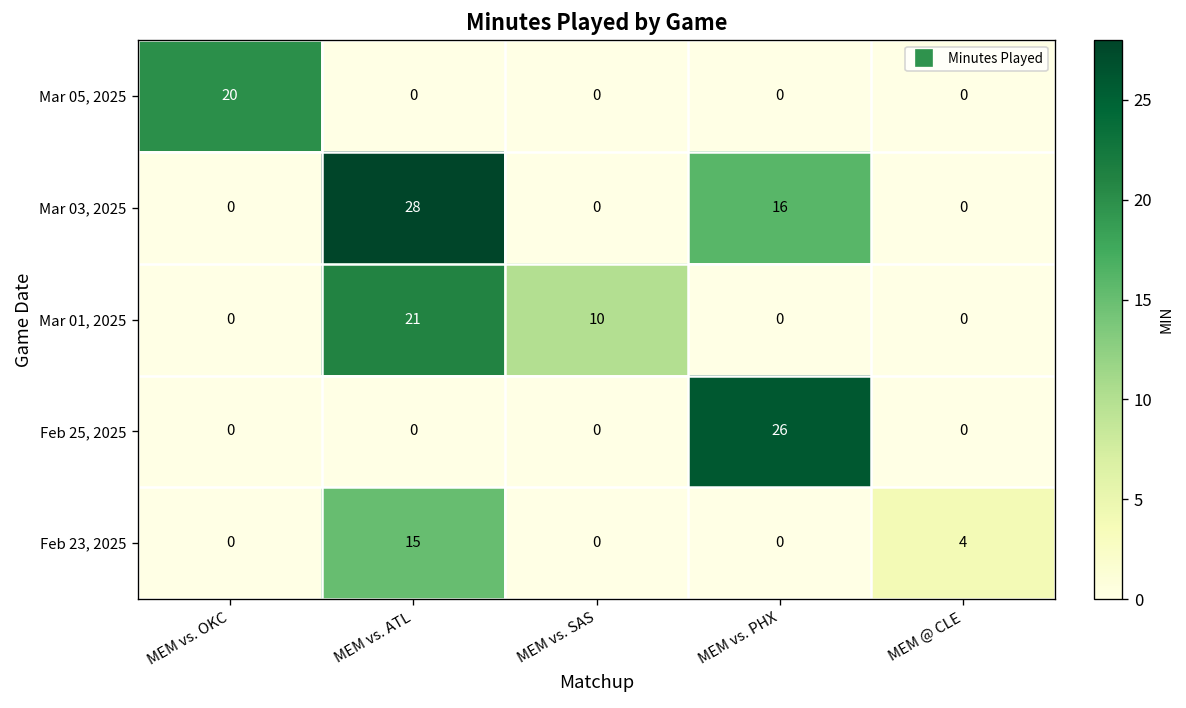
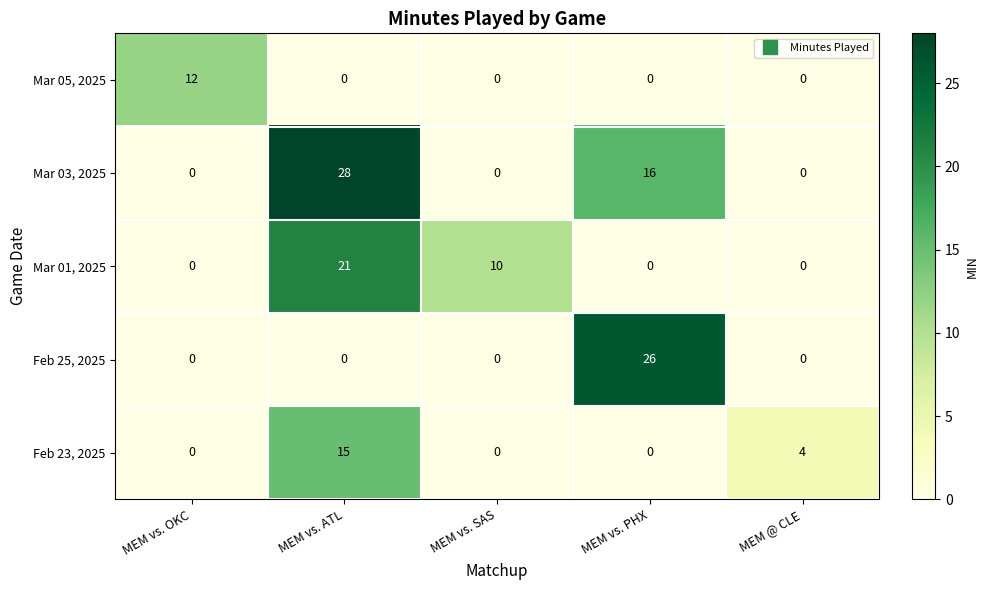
Mar 05, 2025, MEM vs. OKC: 20 -> 12
